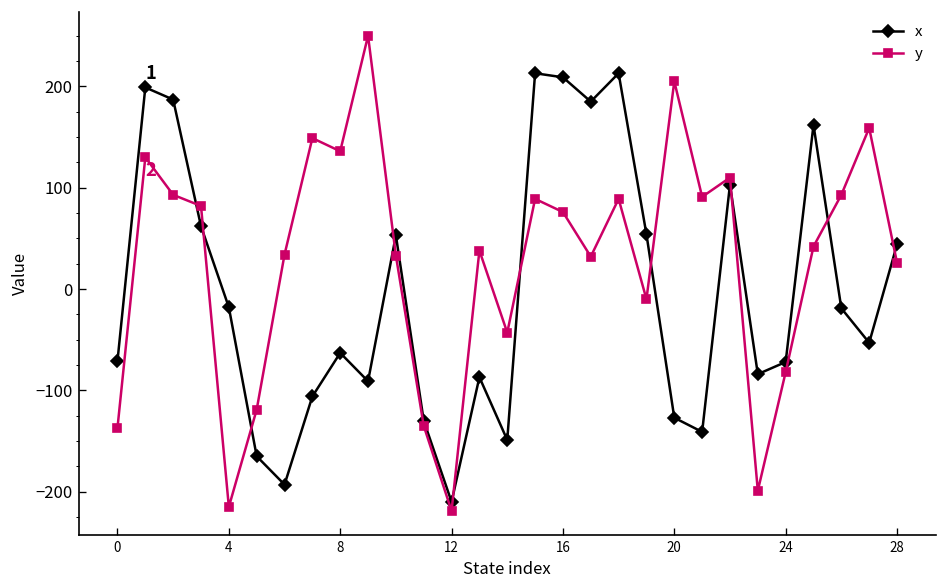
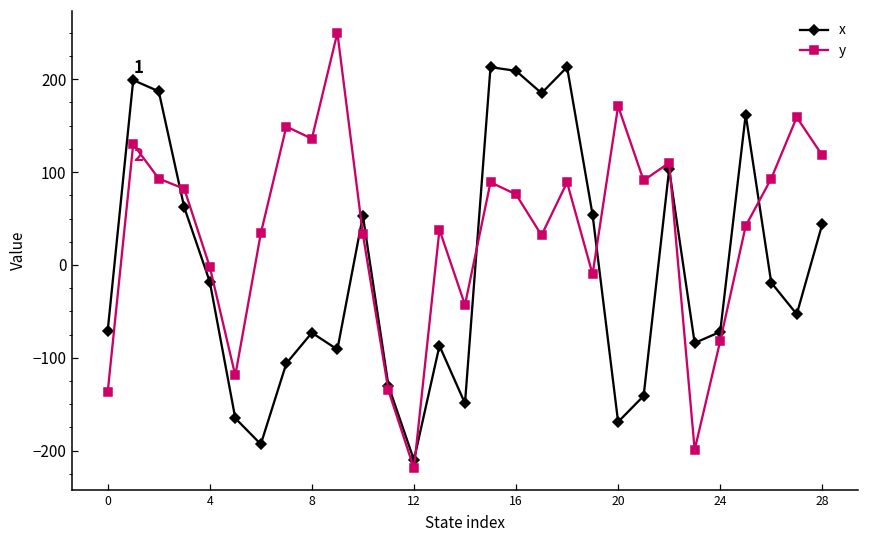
y, 4: -220 -> 0
x, 8: -60 -> -70
x, 20: -130 -> -170
y, 20: 210 -> 170
y, 28: 30 -> 120
